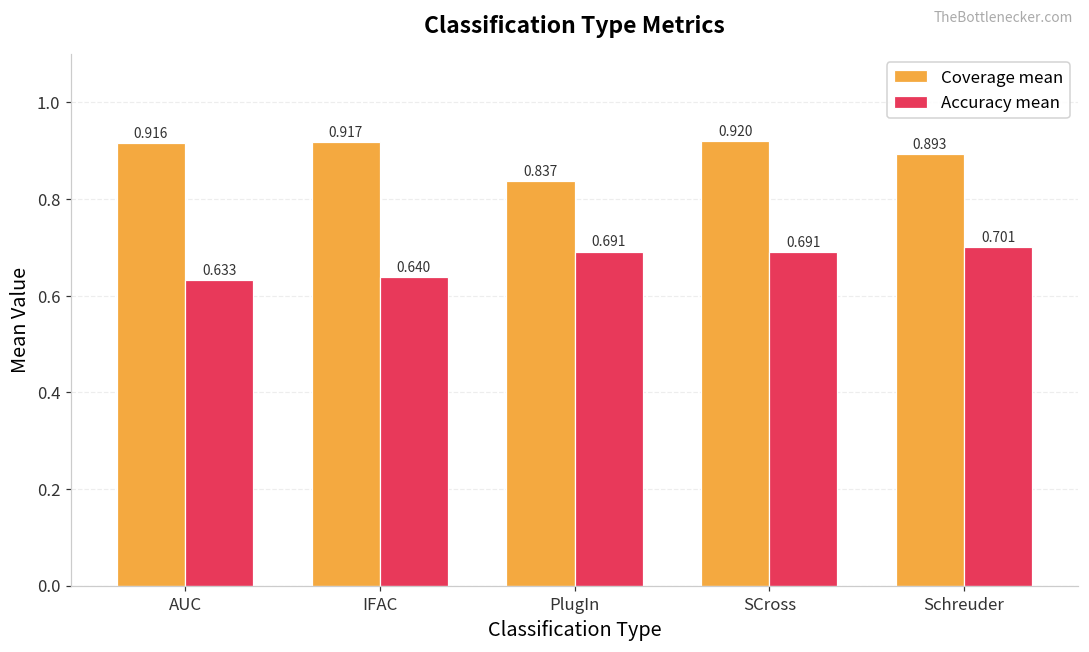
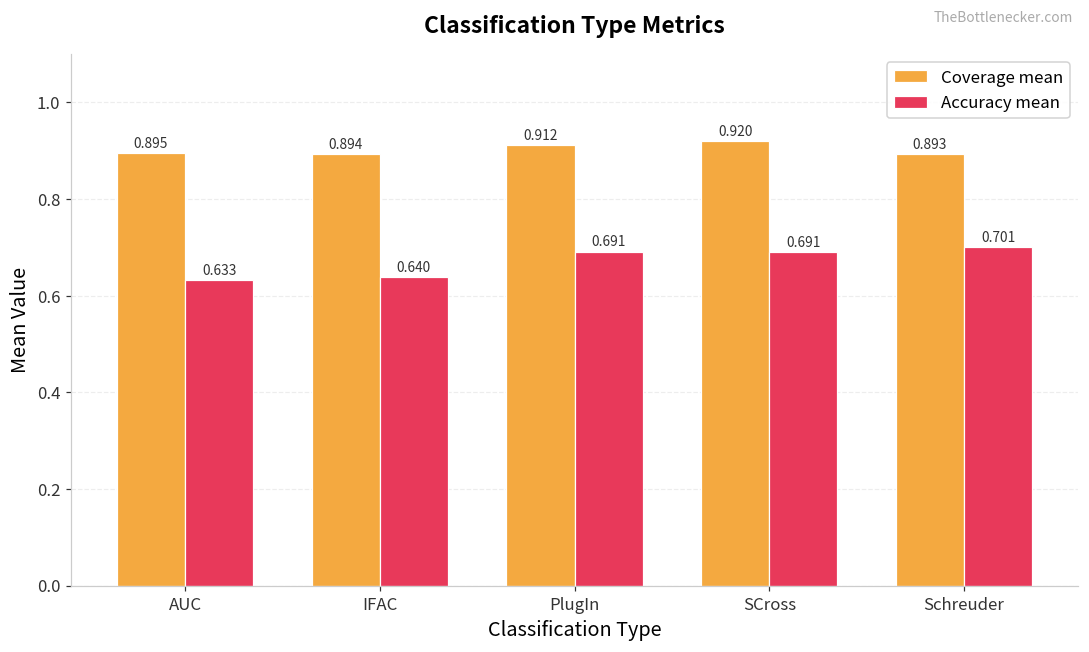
Coverage mean, AUC: 0.916 -> 0.895
Coverage mean, IFAC: 0.917 -> 0.894
Coverage mean, PlugIn: 0.837 -> 0.912
